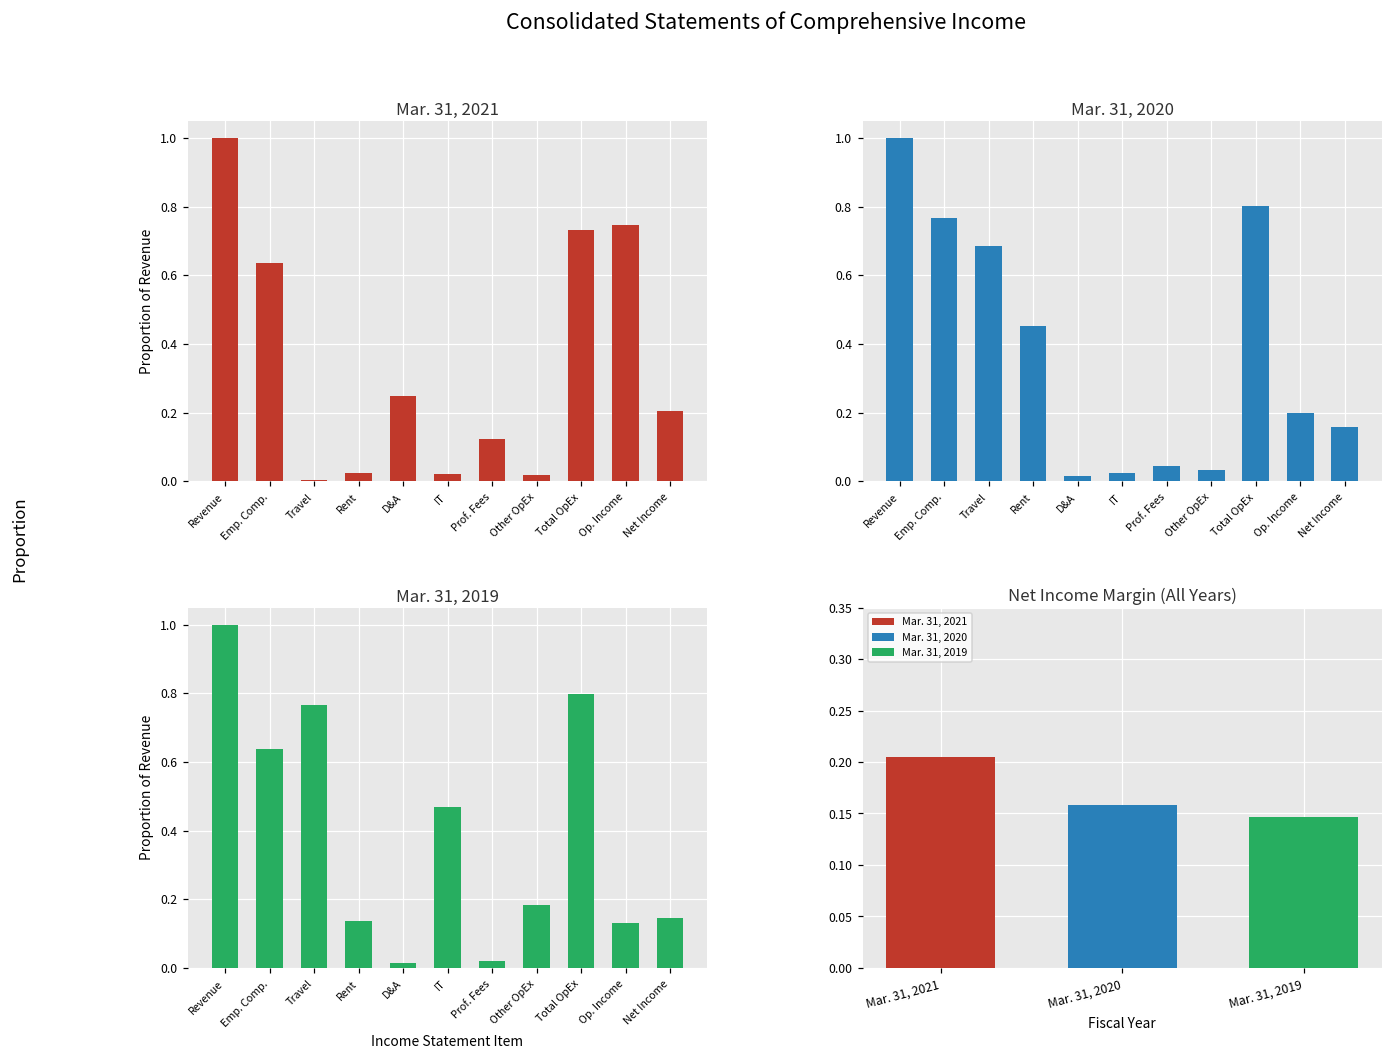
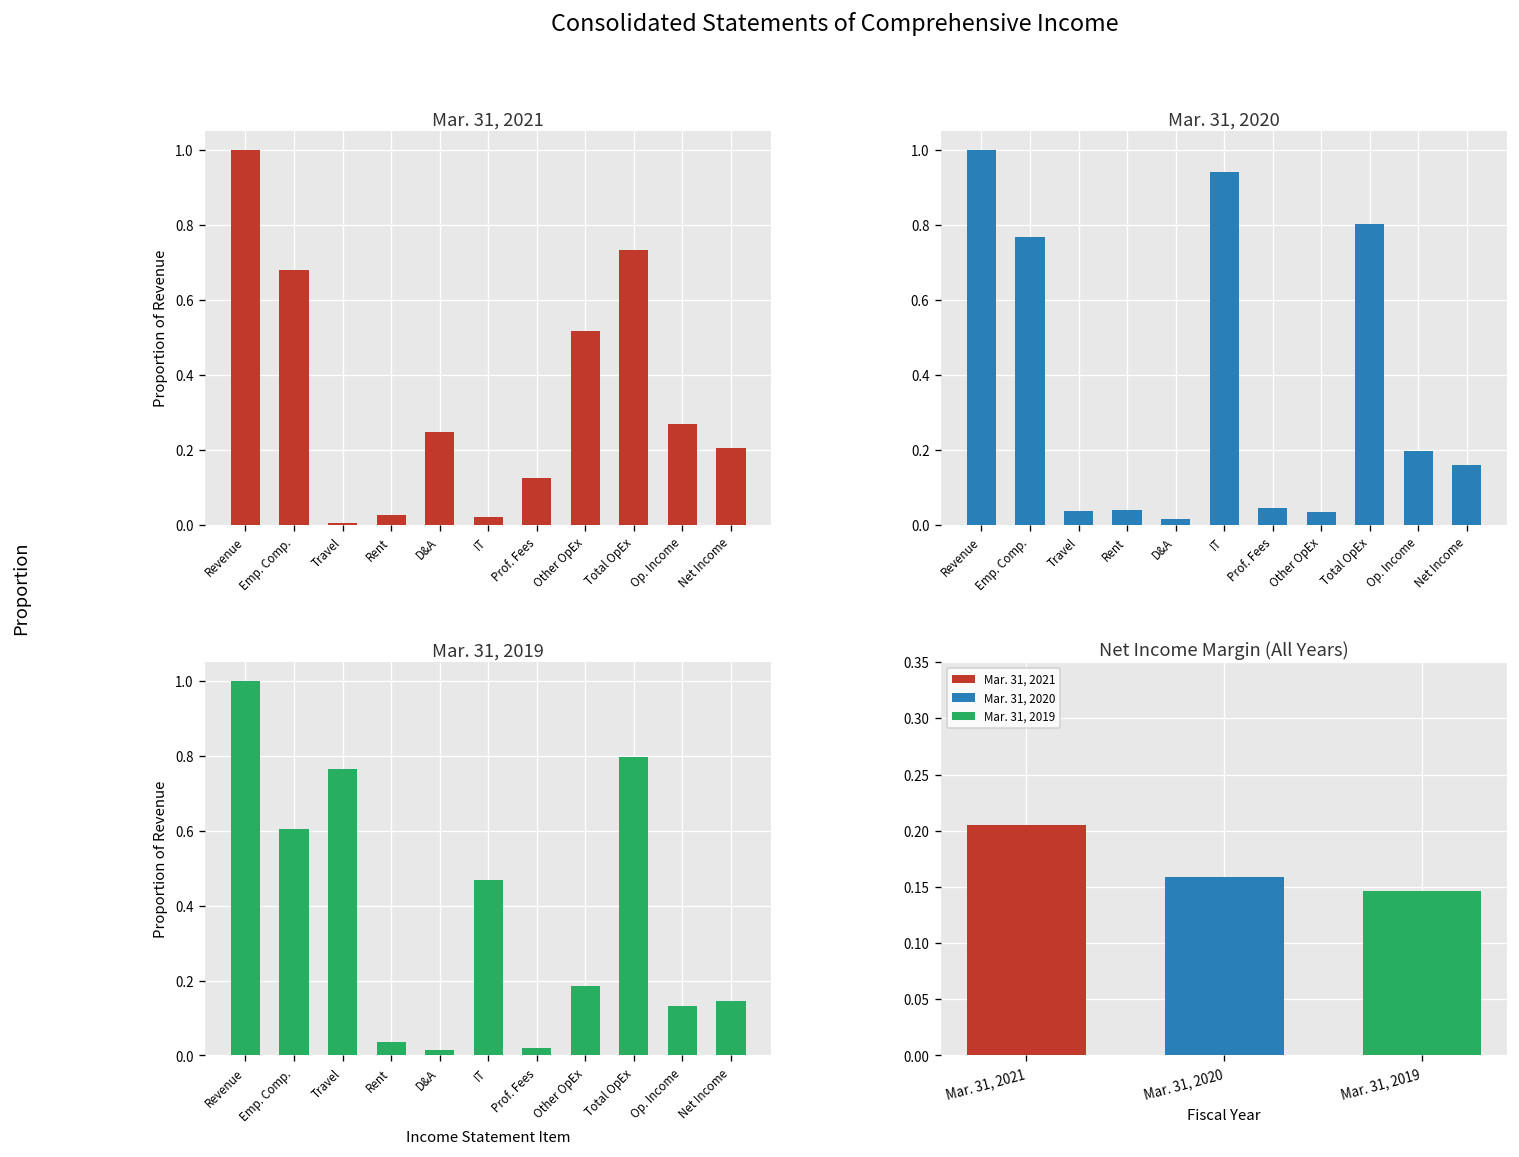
Mar. 31, 2021, Emp. Comp.: 0.64 -> 0.68
Mar. 31, 2021, Other OpEx: 0.02 -> 0.52
Mar. 31, 2021, Op. Income: 0.75 -> 0.27
Mar. 31, 2020, Travel: 0.69 -> 0.04
Mar. 31, 2020, Rent: 0.45 -> 0.04
Mar. 31, 2020, IT: 0.02 -> 0.94
Mar. 31, 2019, Emp. Comp.: 0.64 -> 0.61
Mar. 31, 2019, Rent: 0.14 -> 0.04
